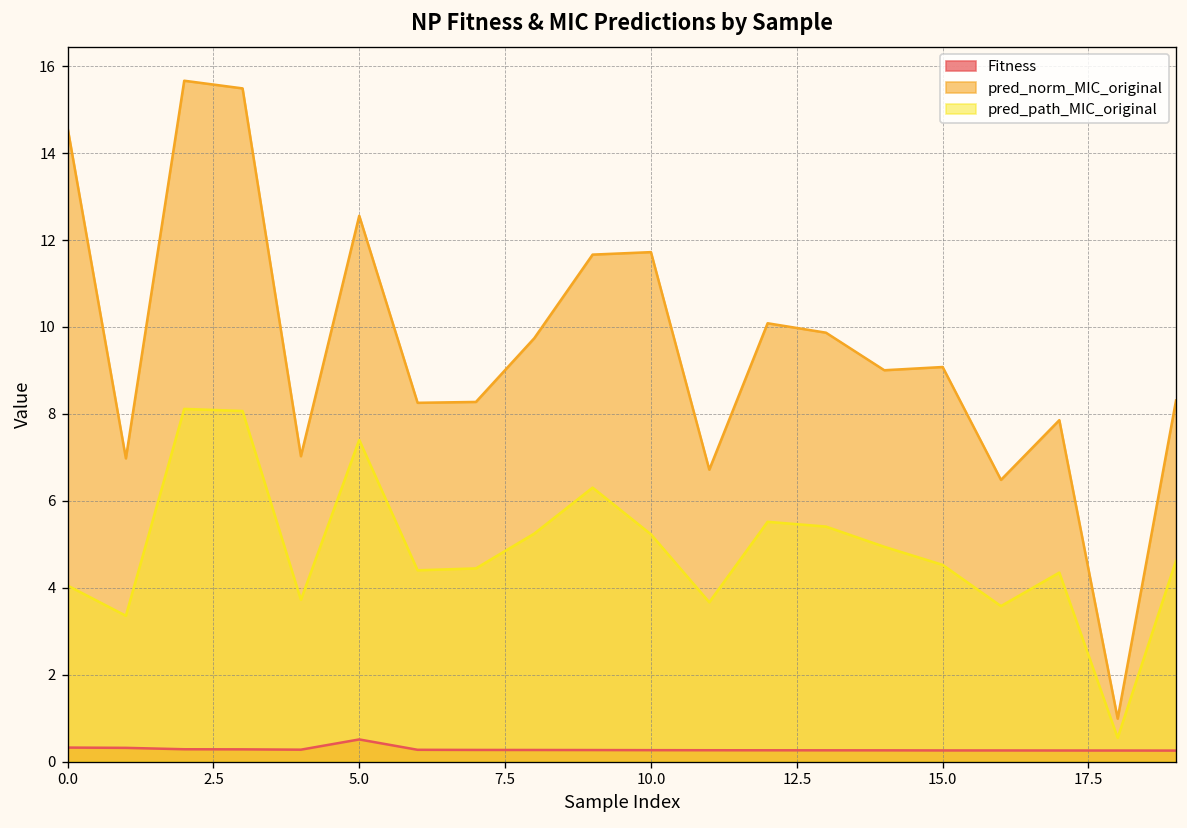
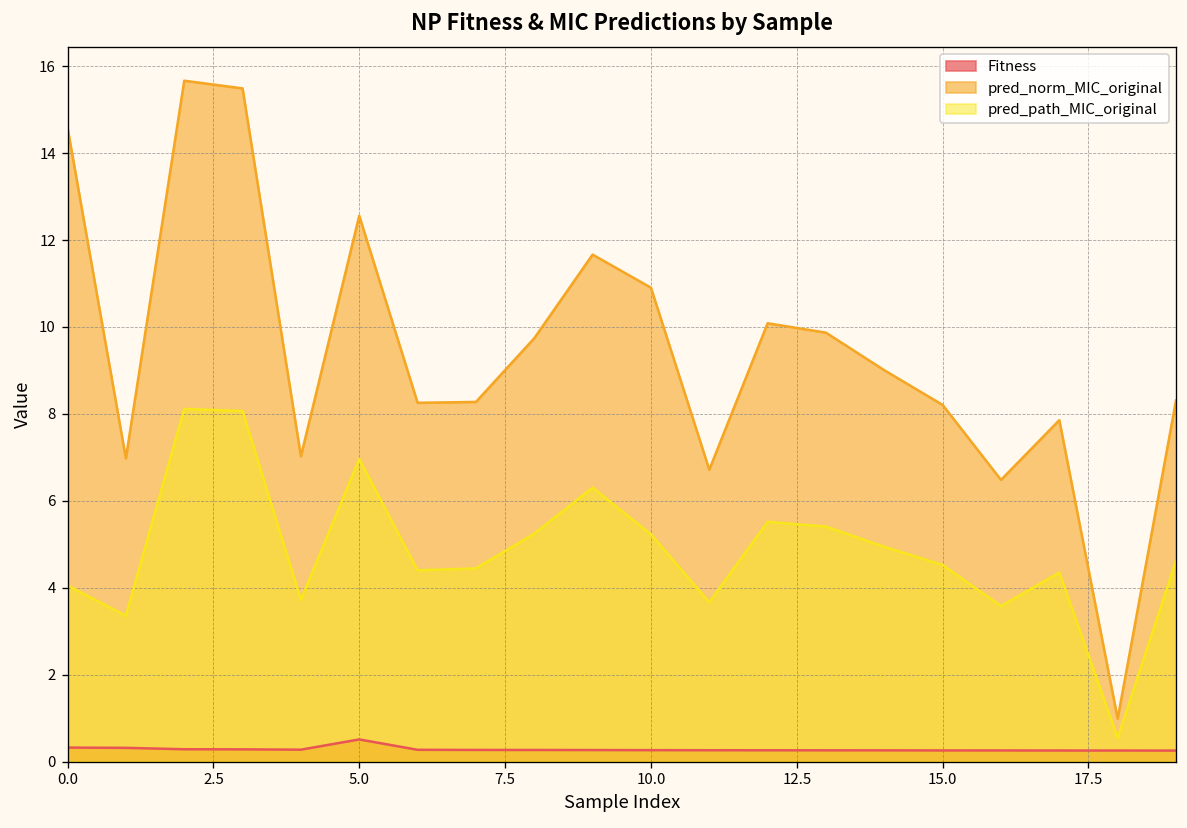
pred_path_MIC_original, 5.0: 7.4 -> 7.0
pred_norm_MIC_original, 10.0: 11.7 -> 10.9
pred_norm_MIC_original, 15.0: 9.1 -> 8.2
